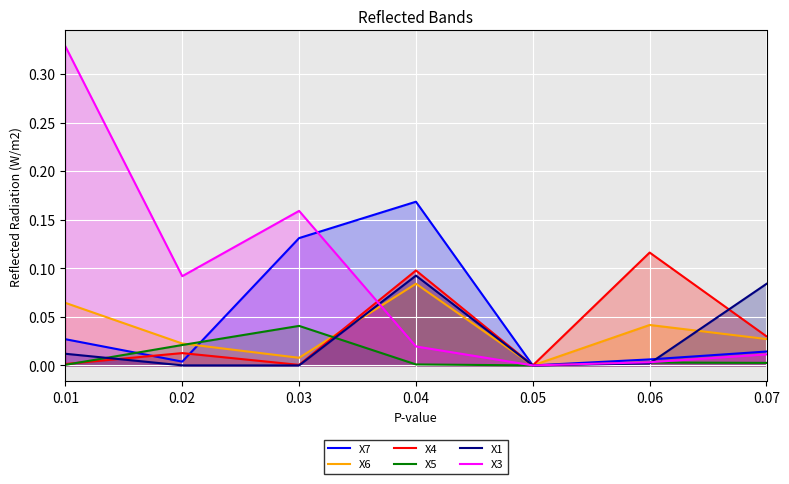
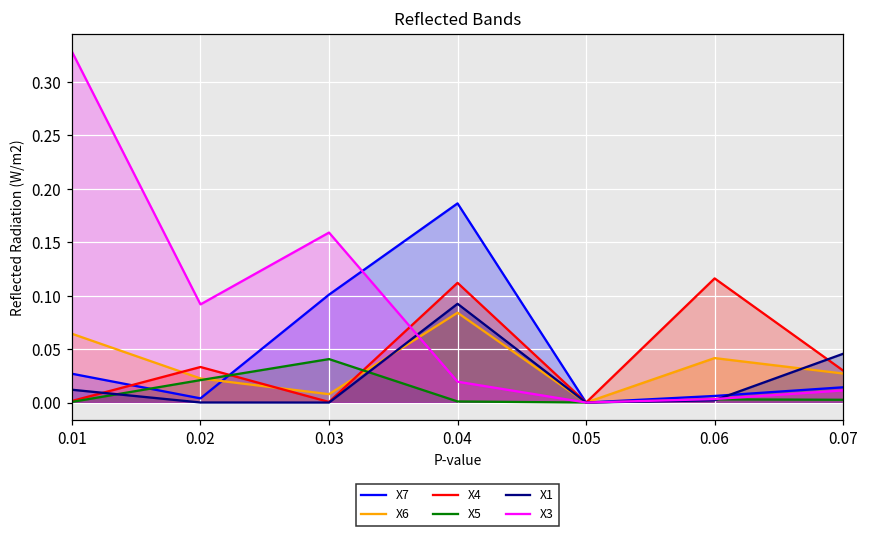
X4, 0.02: 0.01 -> 0.03
X7, 0.03: 0.13 -> 0.10
X7, 0.04: 0.17 -> 0.19
X4, 0.04: 0.10 -> 0.11
X1, 0.07: 0.08 -> 0.05
